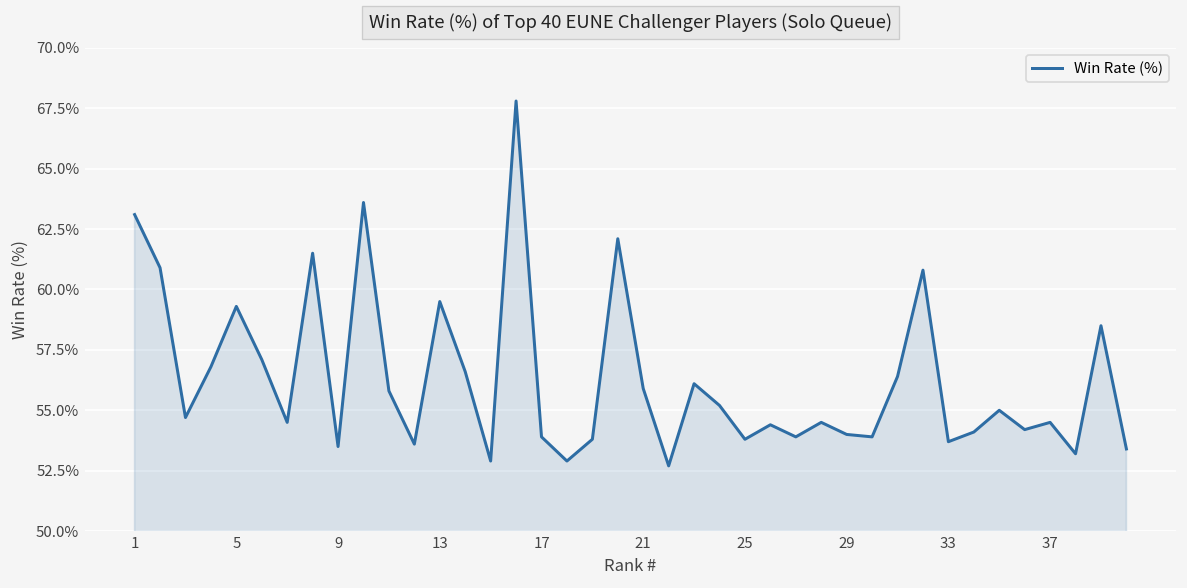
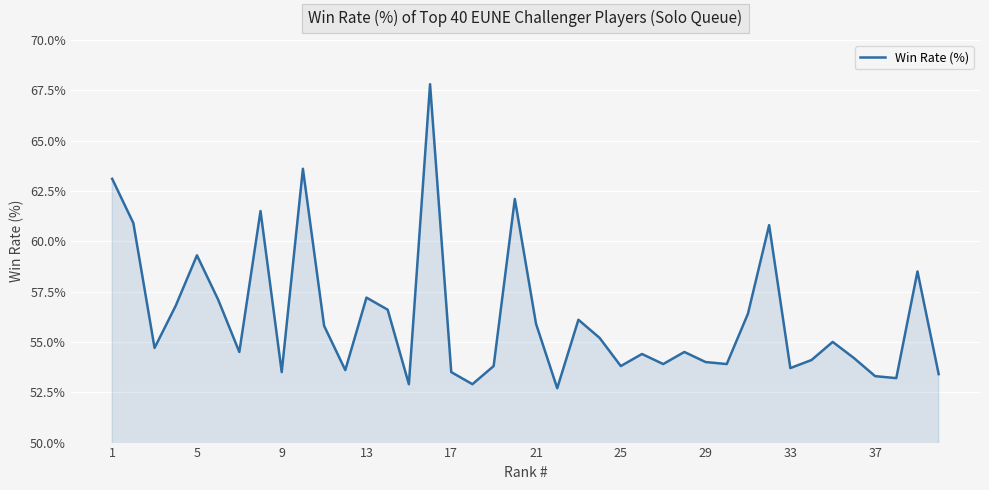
13: 59.5% -> 57.2%
17: 53.9% -> 53.5%
37: 54.5% -> 53.3%
